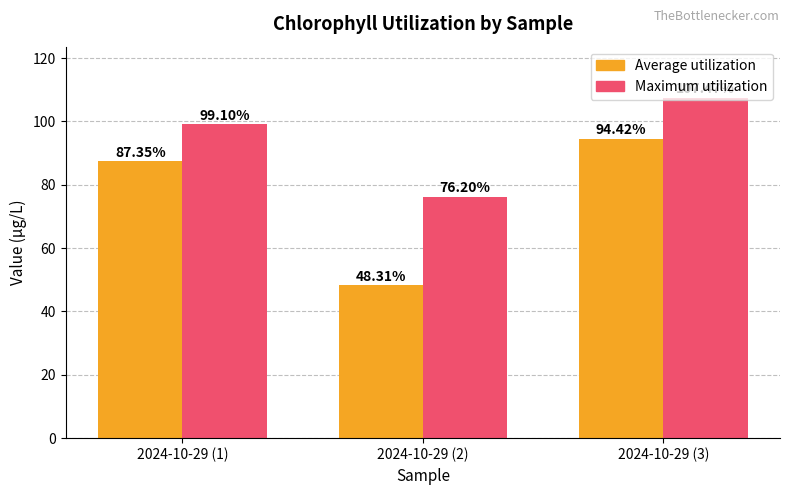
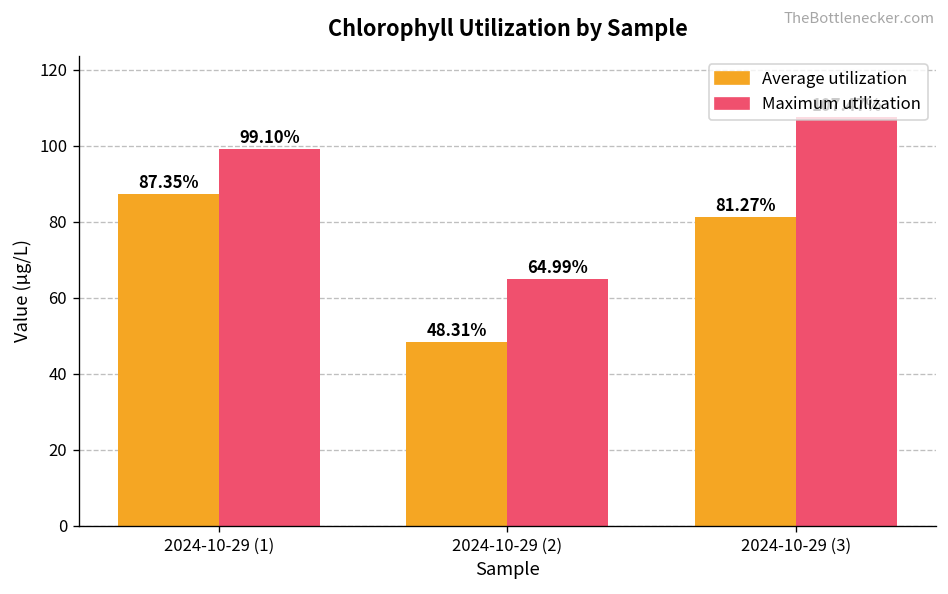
Maximum utilization, 2024-10-29 (2): 76.20% -> 64.99%
Average utilization, 2024-10-29 (3): 94.42% -> 81.27%
